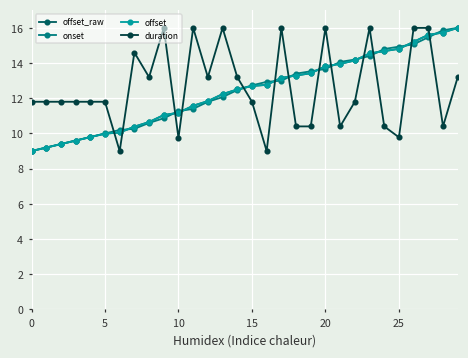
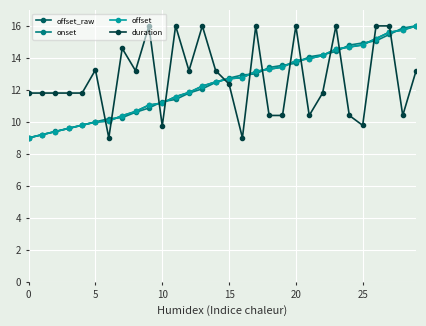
duration, 5: 11.8 -> 13.2
duration, 15: 11.8 -> 12.4
